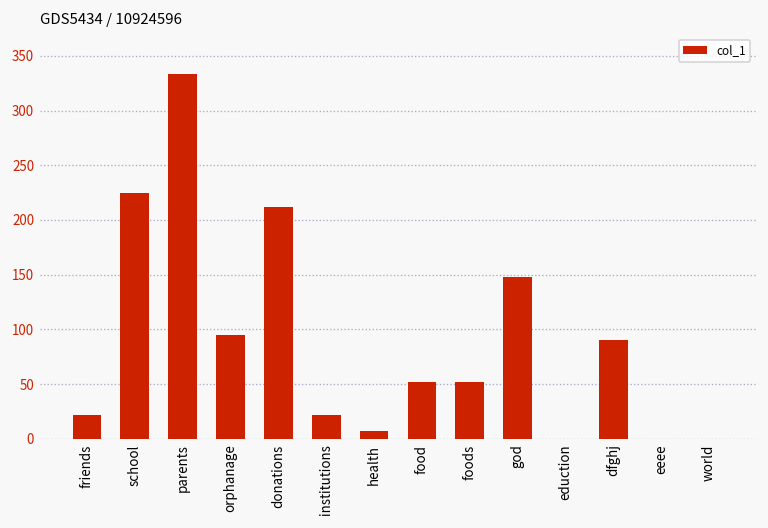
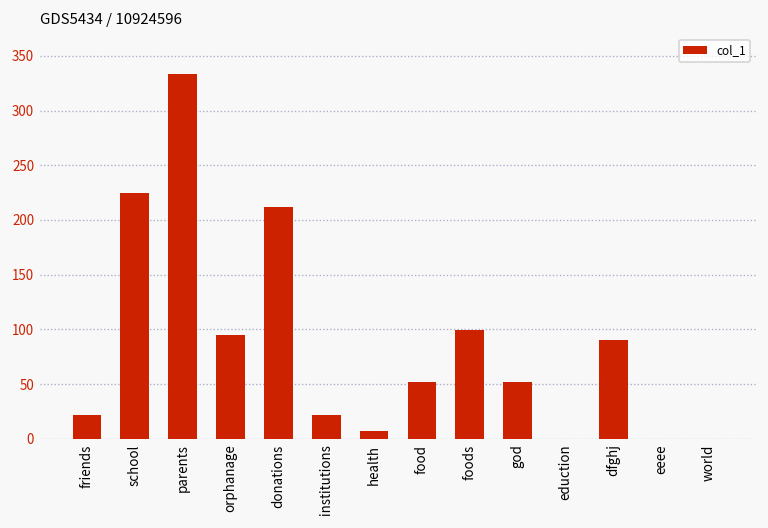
foods: 50 -> 100
god: 150 -> 50
